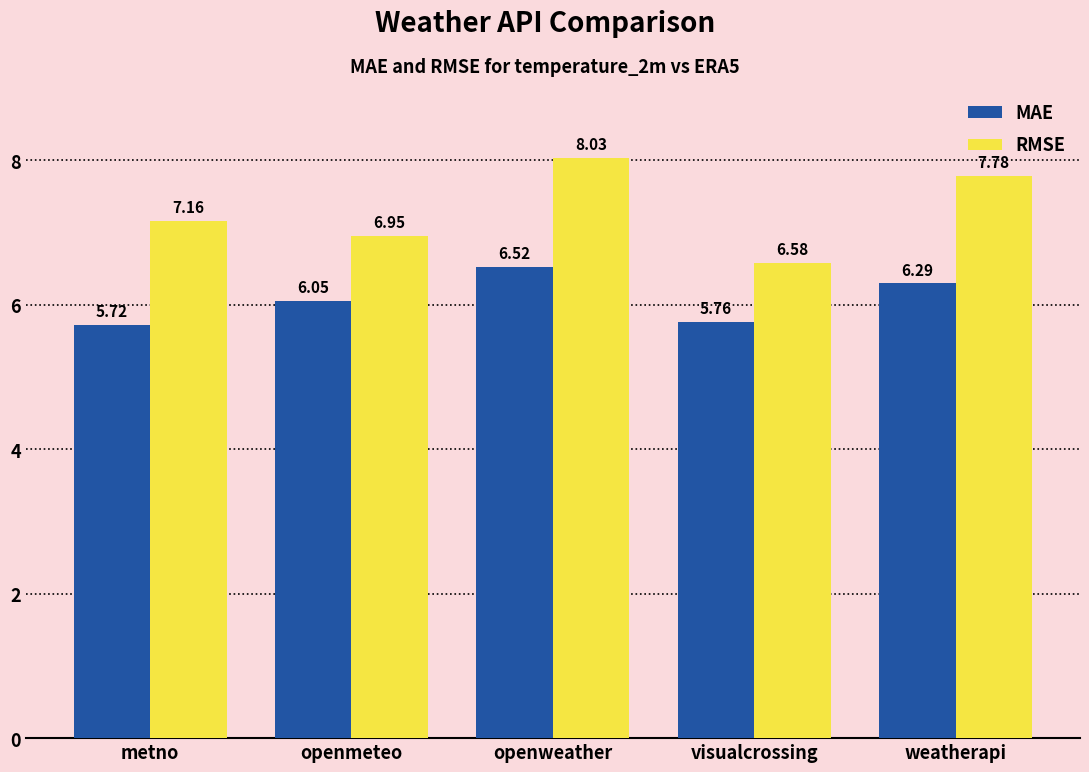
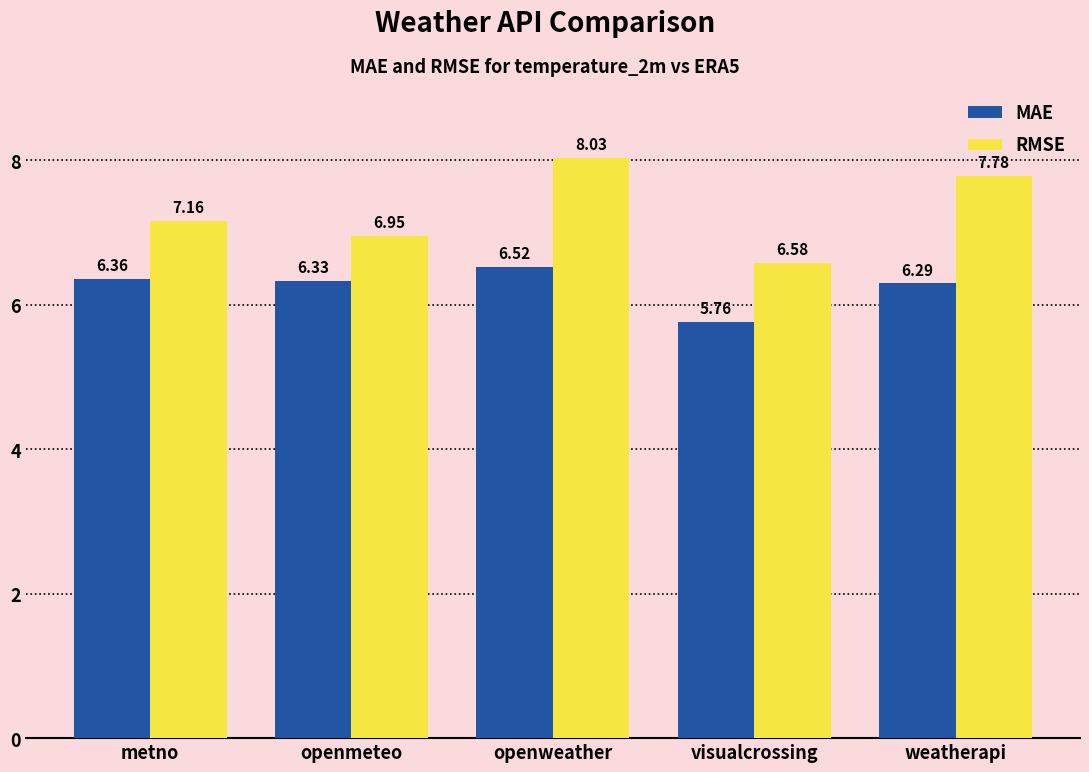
MAE, metno: 5.72 -> 6.36
MAE, openmeteo: 6.05 -> 6.33
